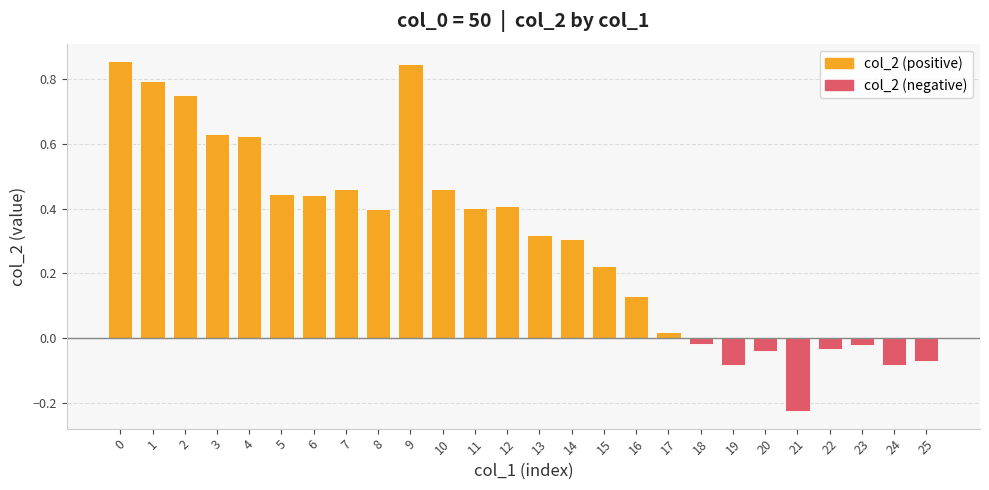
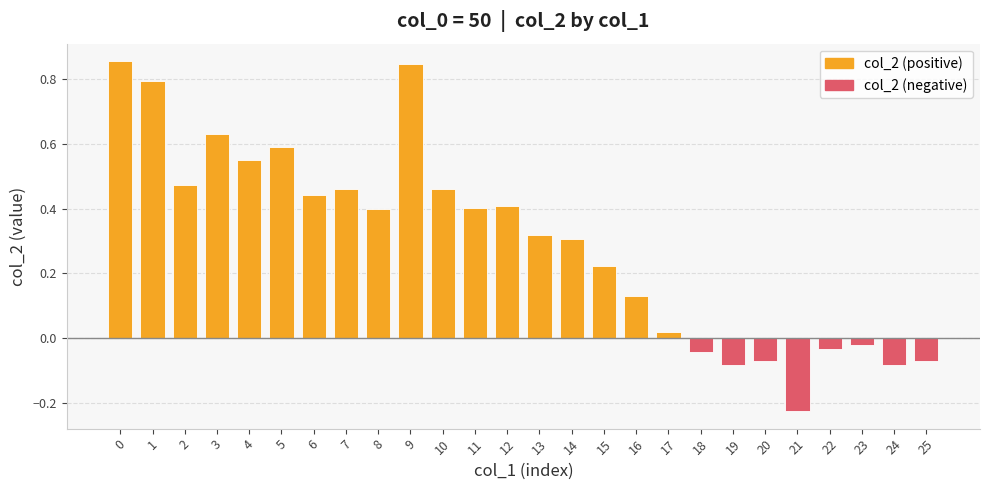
2: 0.75 -> 0.47
4: 0.62 -> 0.55
5: 0.45 -> 0.59
18: -0.02 -> -0.04
20: -0.04 -> -0.07
